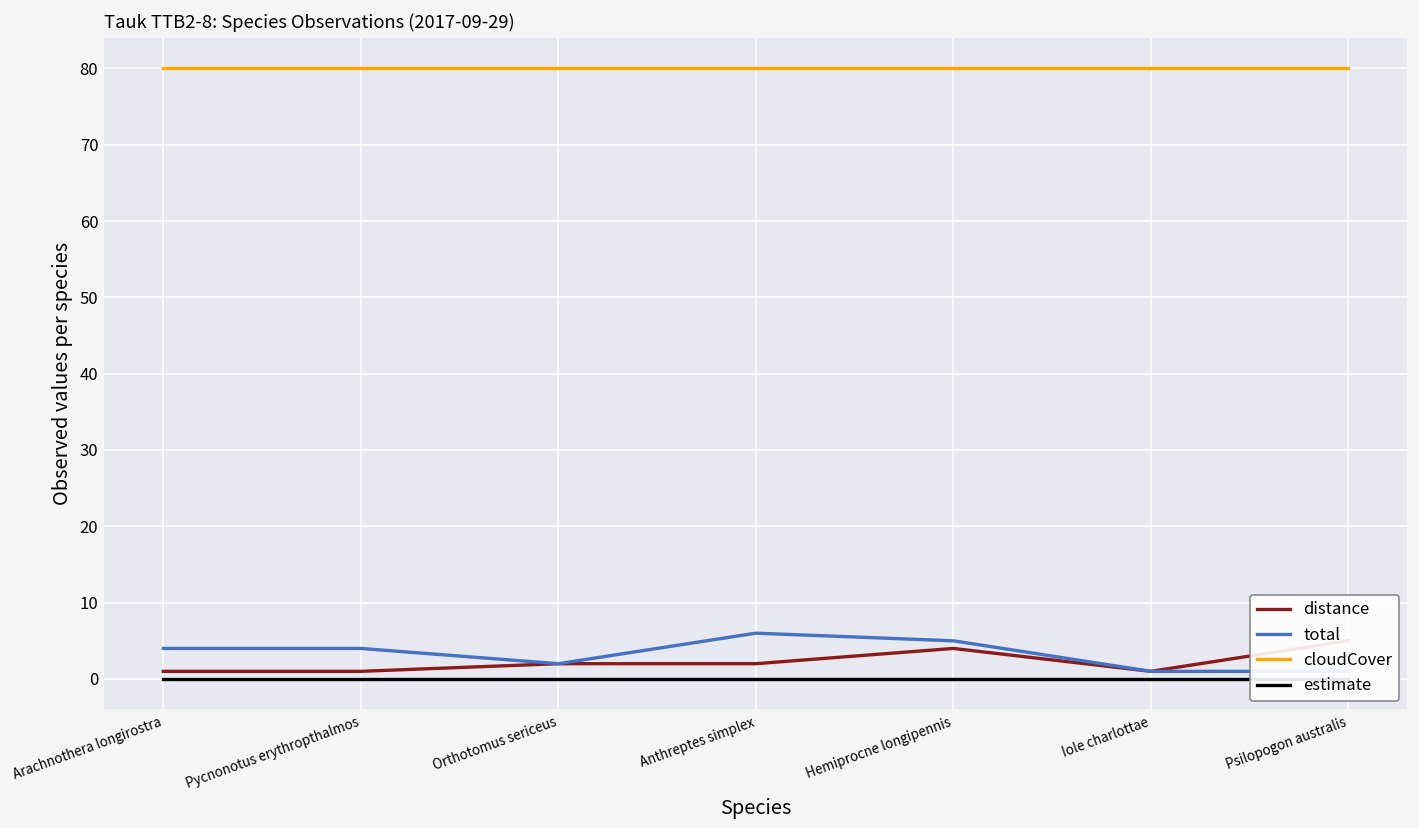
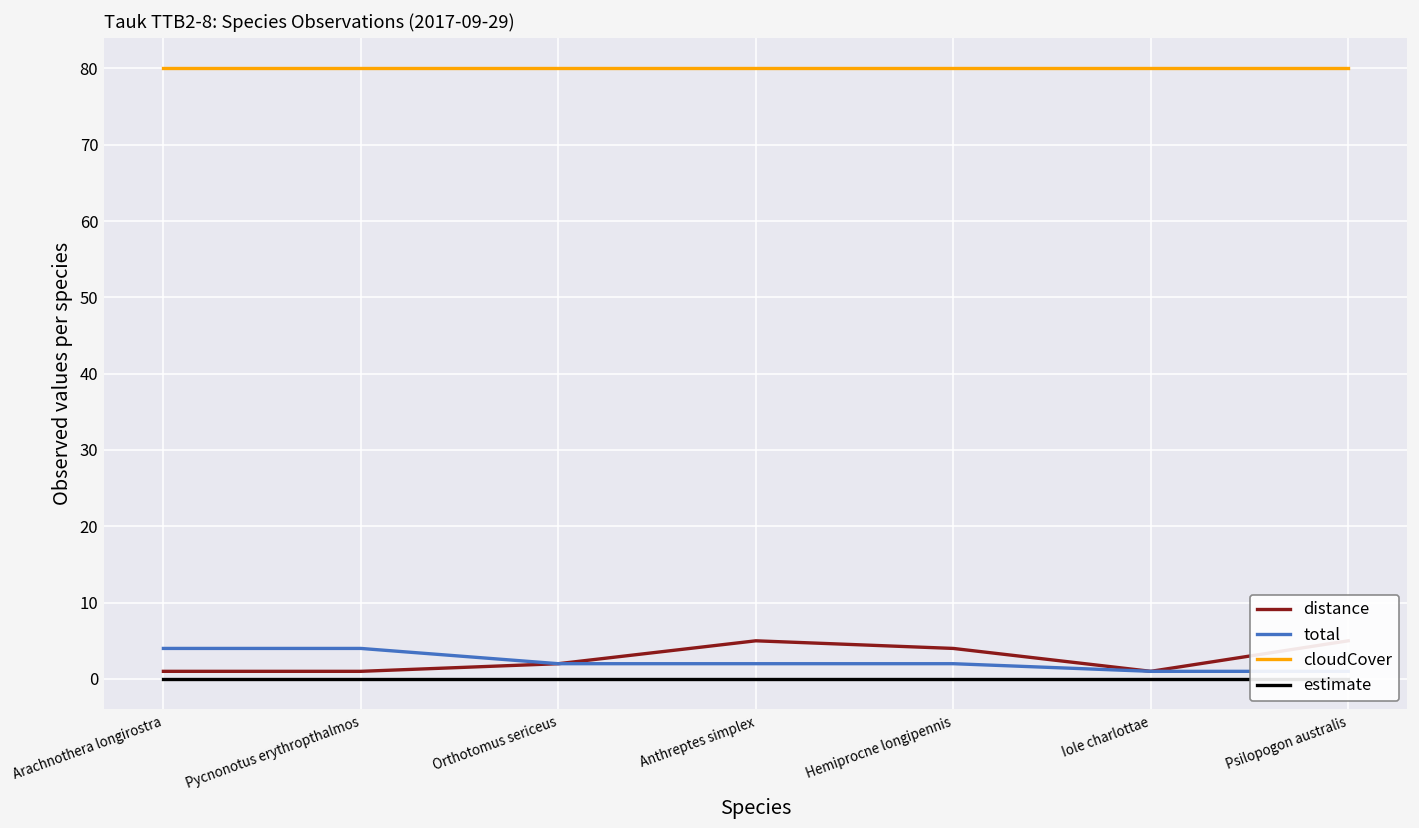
distance, Anthreptes simplex: 2 -> 5
total, Anthreptes simplex: 6 -> 2
total, Hemiprocne longipennis: 5 -> 2
